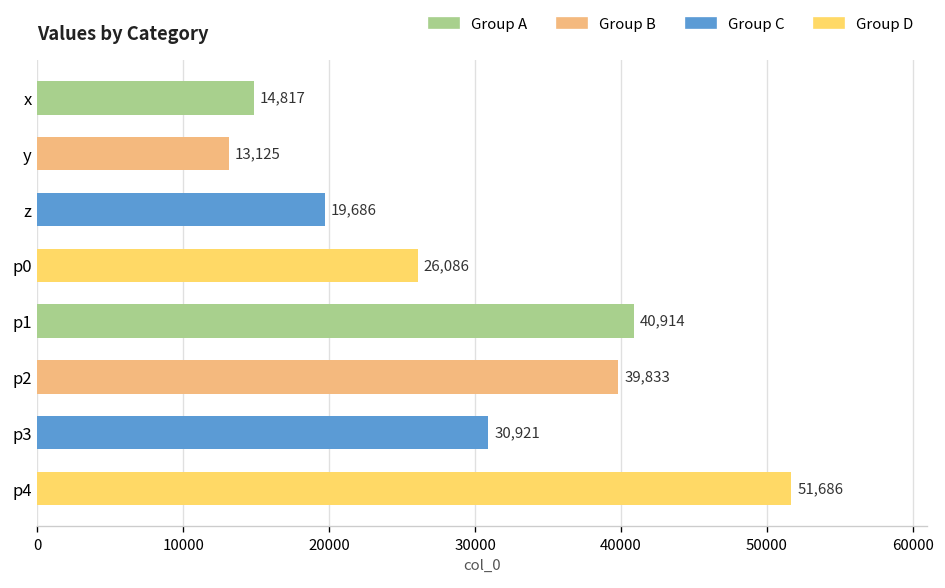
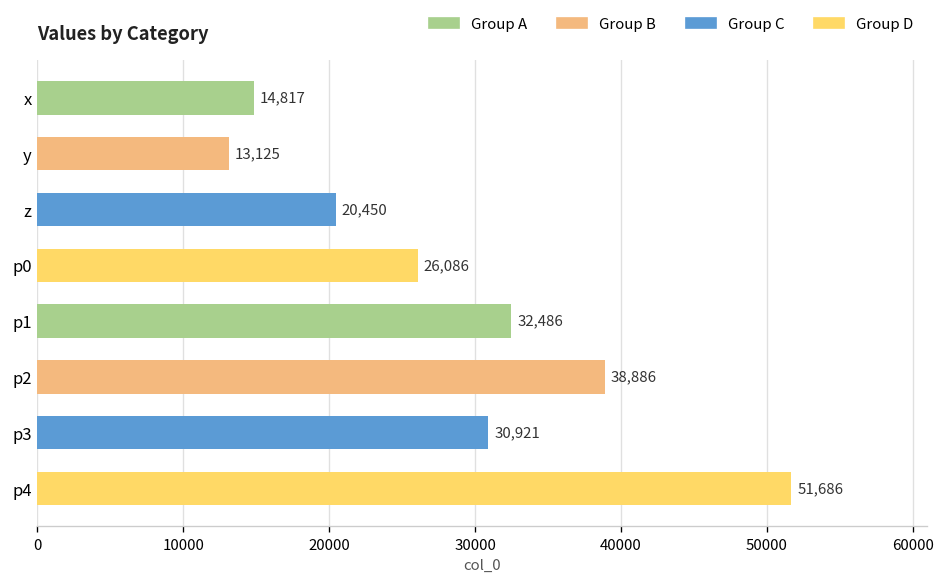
z: 19,686 -> 20,450
p1: 40,914 -> 32,486
p2: 39,833 -> 38,886
